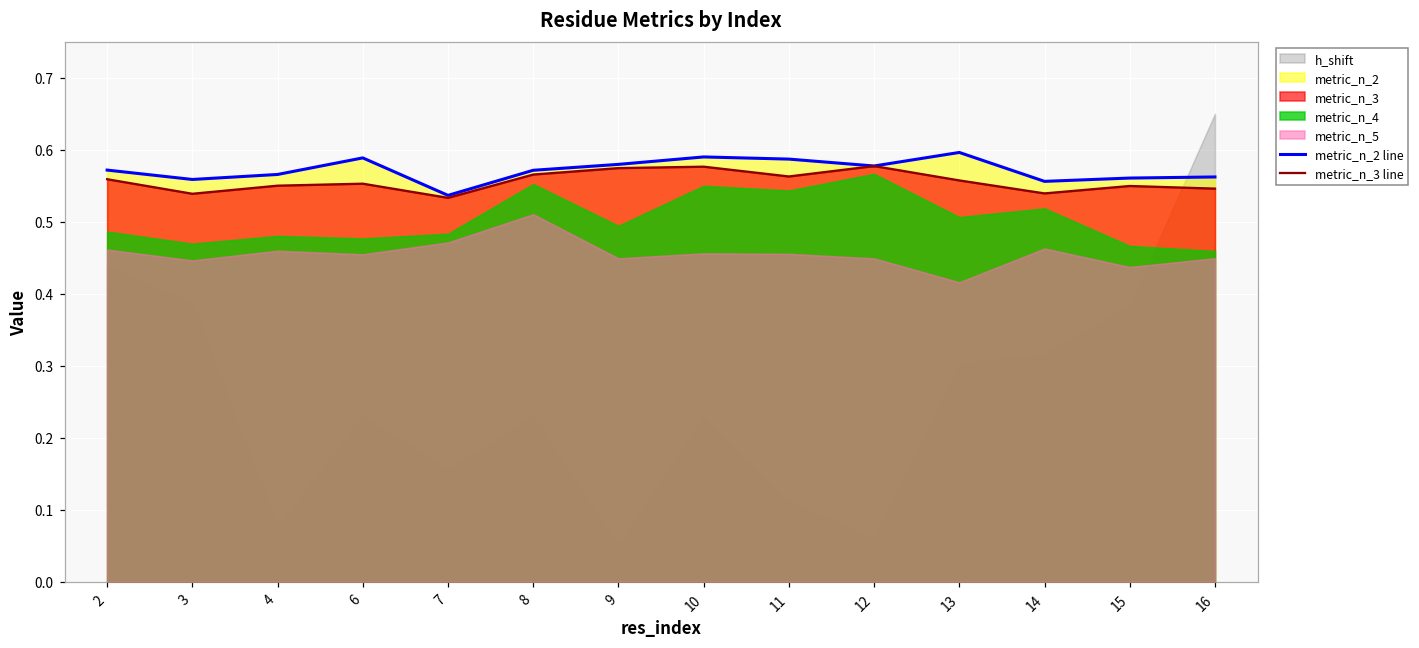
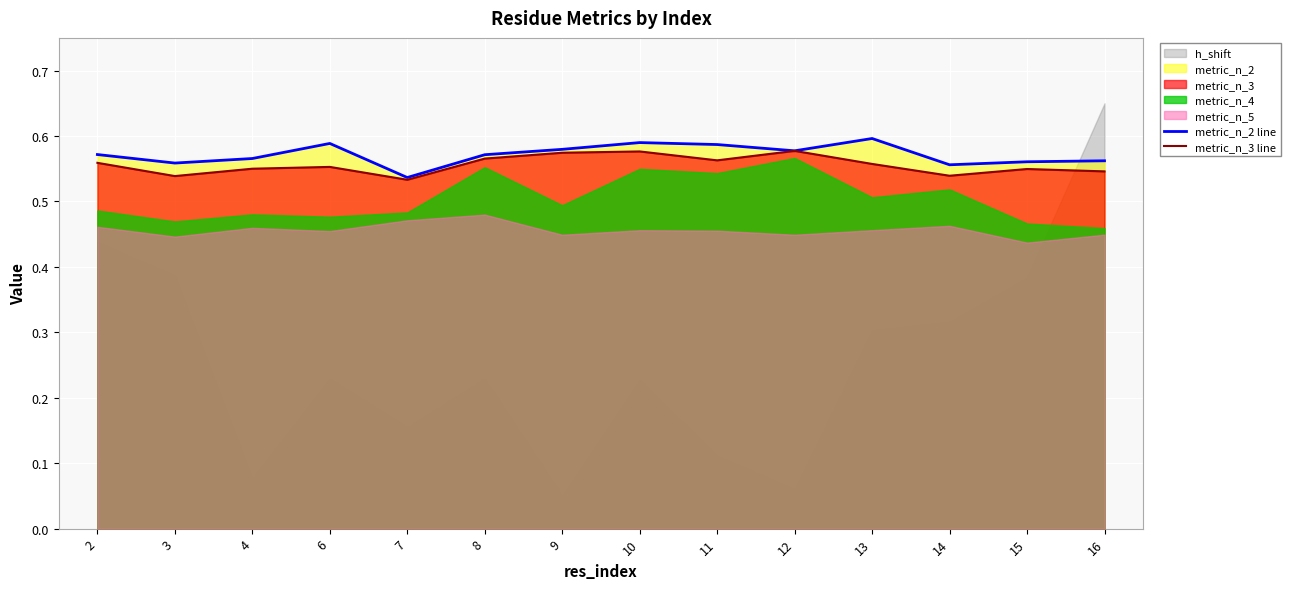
metric_n_5, 8: 0.51 -> 0.48
metric_n_5, 13: 0.42 -> 0.46
